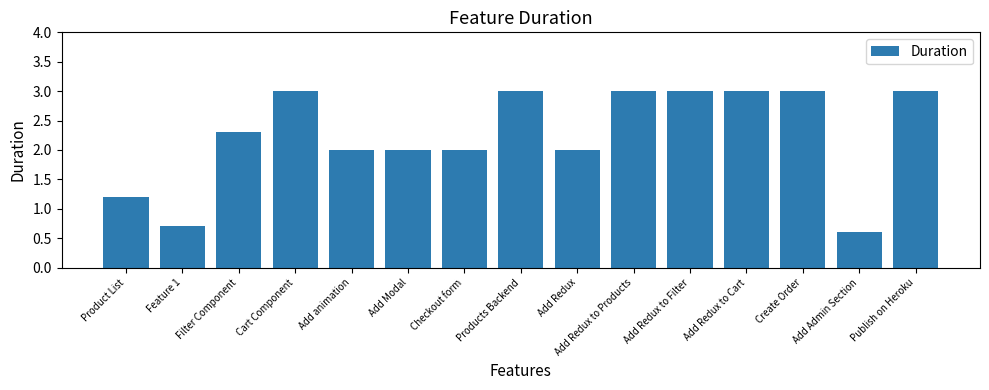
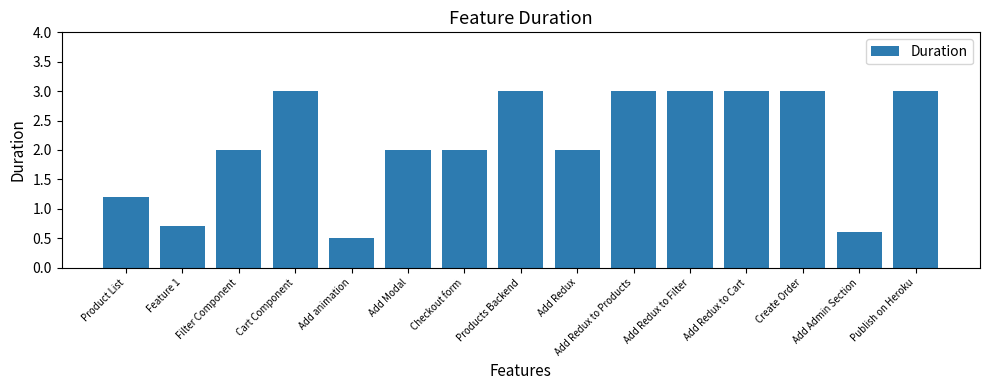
Filter Component: 2.3 -> 2.0
Add animation: 2.0 -> 0.5
